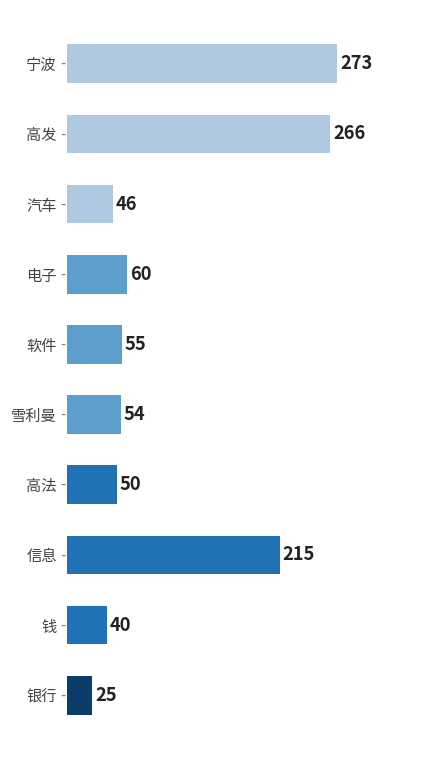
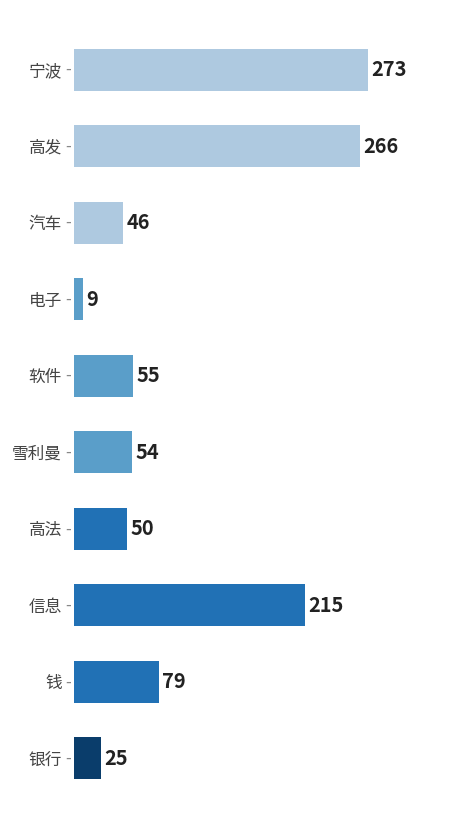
电子: 60 -> 9
钱: 40 -> 79
